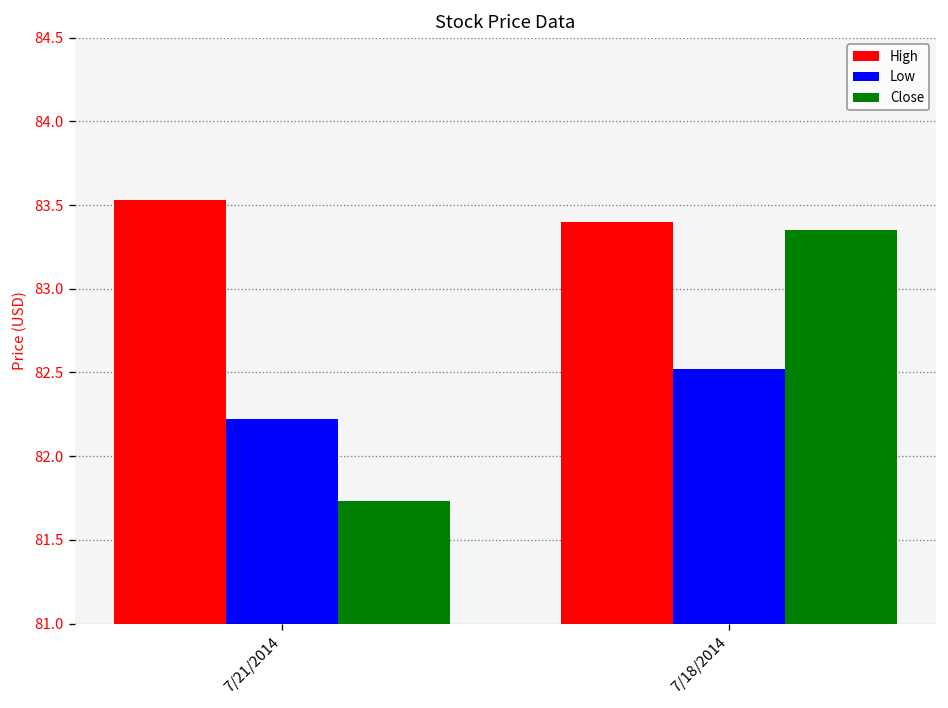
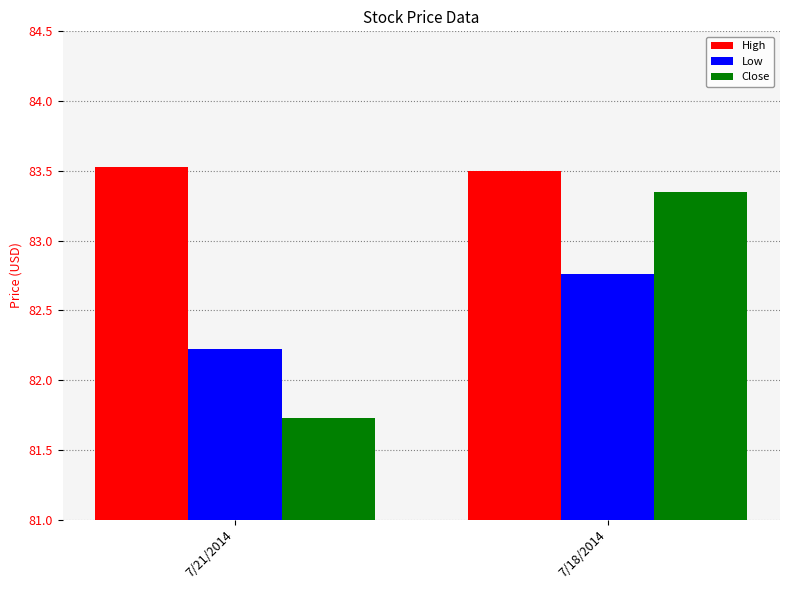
High, 7/18/2014: 83.4 -> 83.5
Low, 7/18/2014: 82.52 -> 82.76
